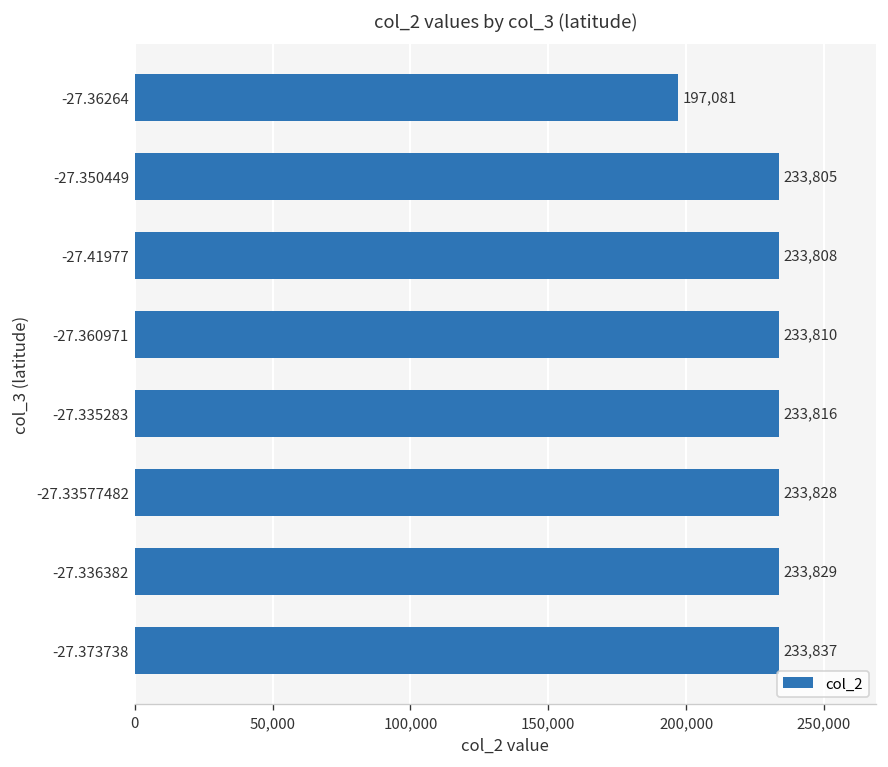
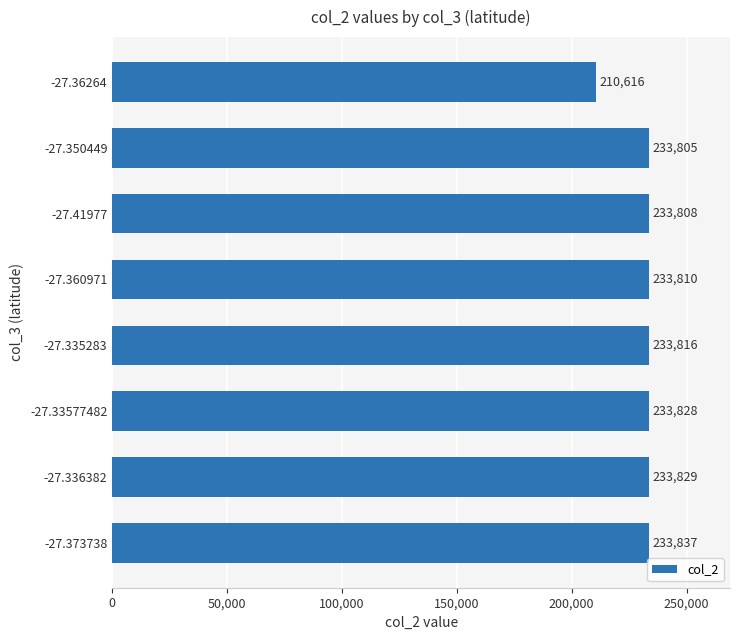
-27.36264: 197,081 -> 210,616
